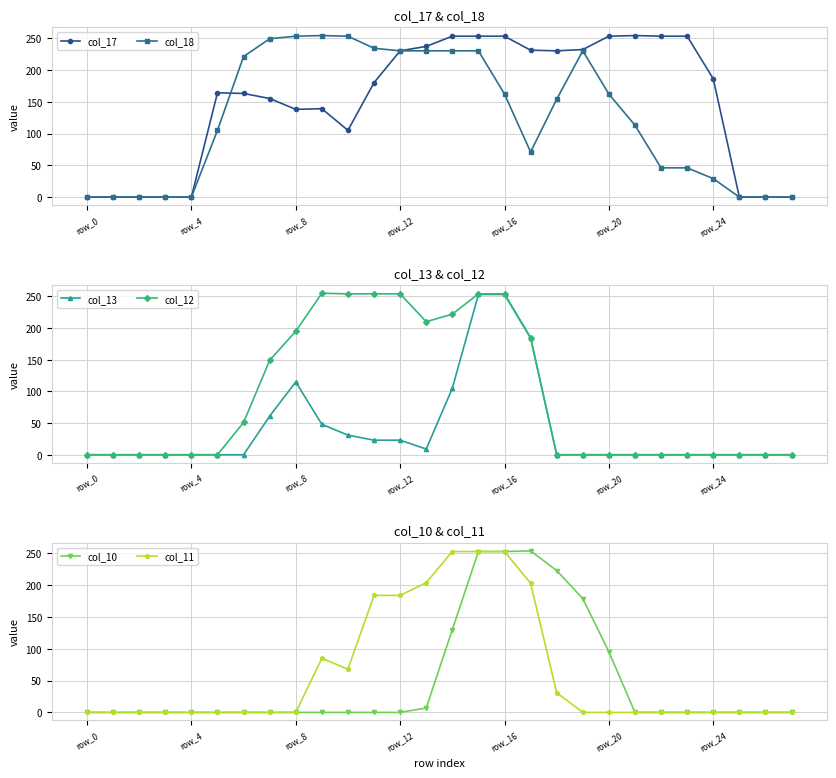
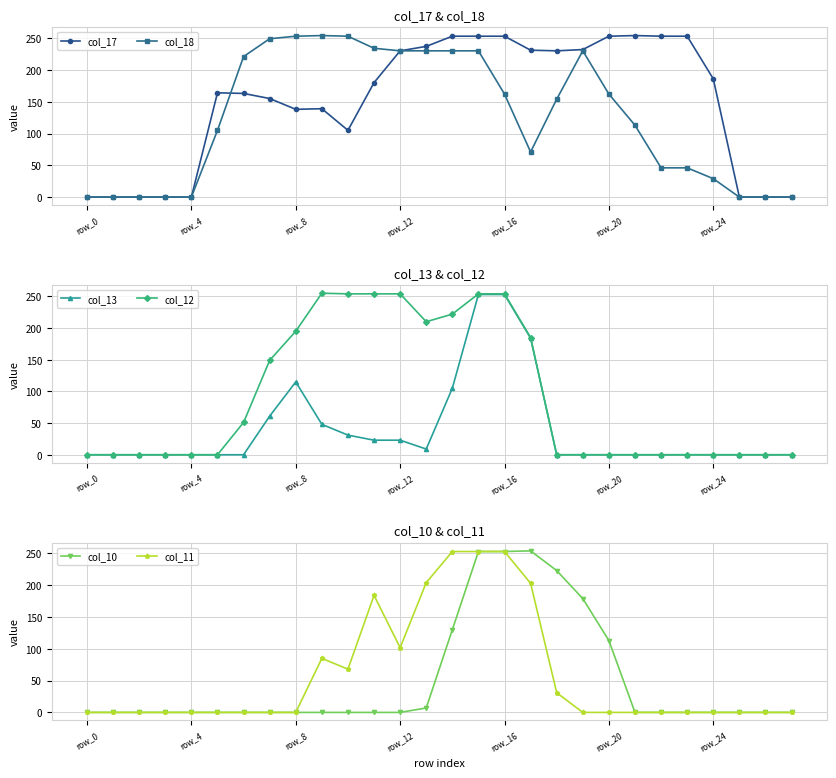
col_10 & col_11, col_11, row_12: 180 -> 100
col_10 & col_11, col_10, row_20: 100 -> 110
